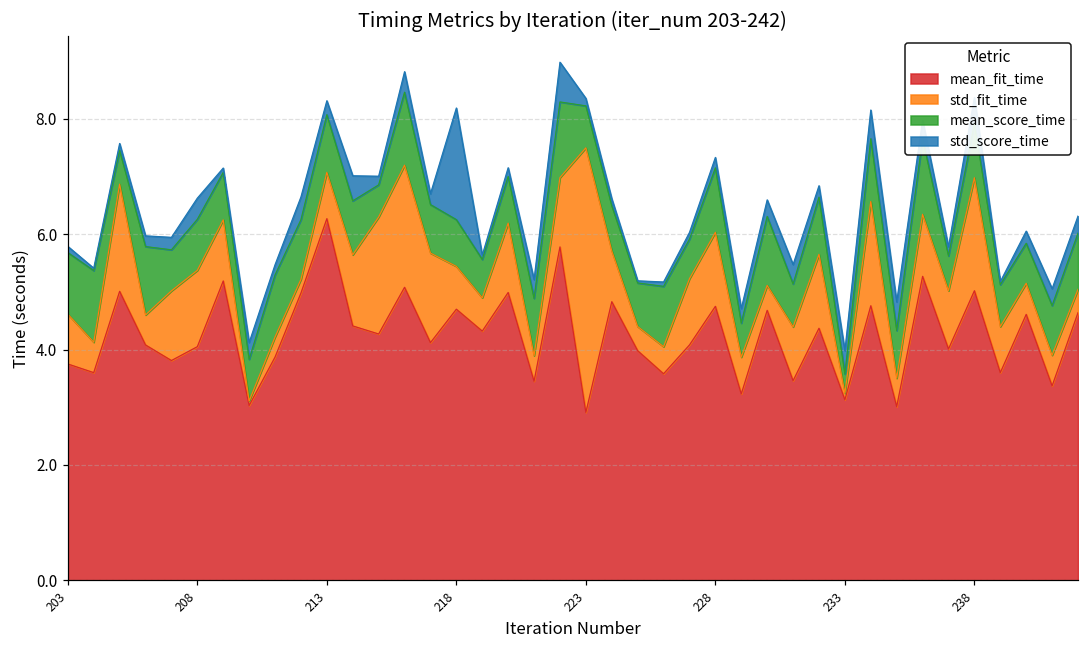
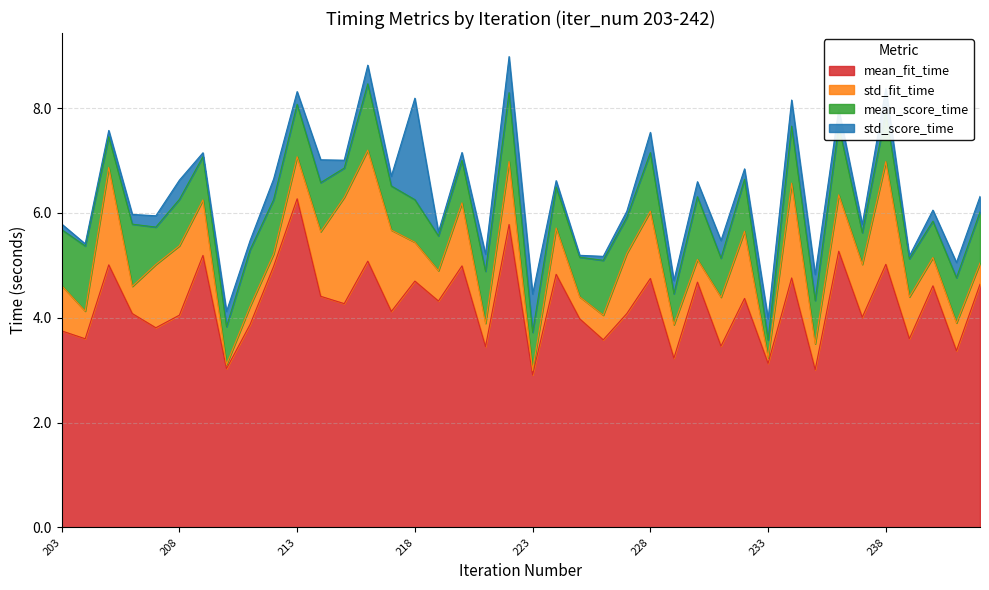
std_fit_time, 223: 4.6 -> 0.1
std_score_time, 223: 0.1 -> 0.7
std_score_time, 228: 0.2 -> 0.4
